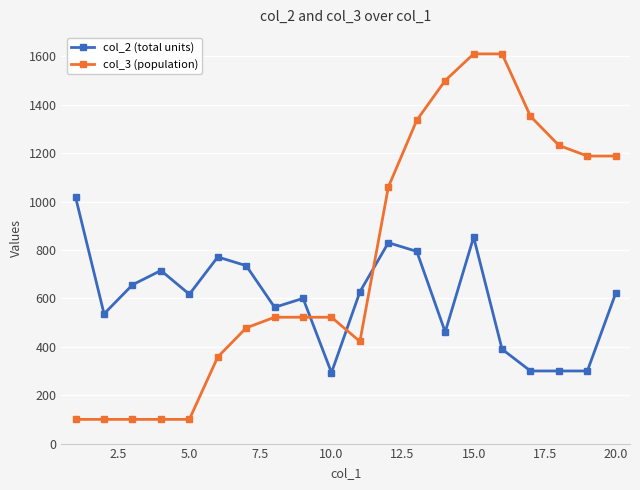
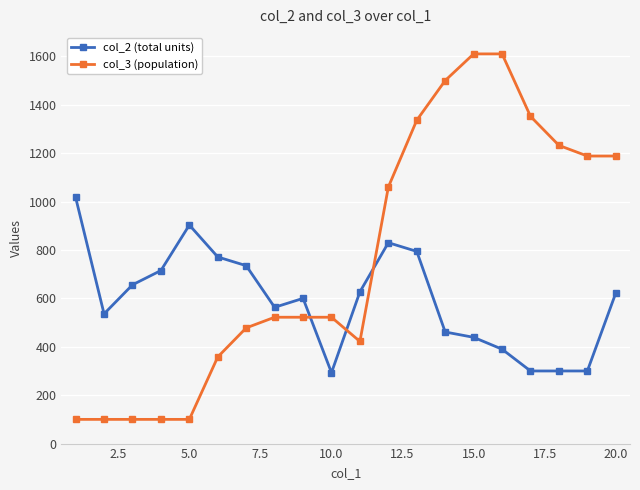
col_2 (total units), 5.0: 620 -> 900
col_2 (total units), 15.0: 850 -> 440
